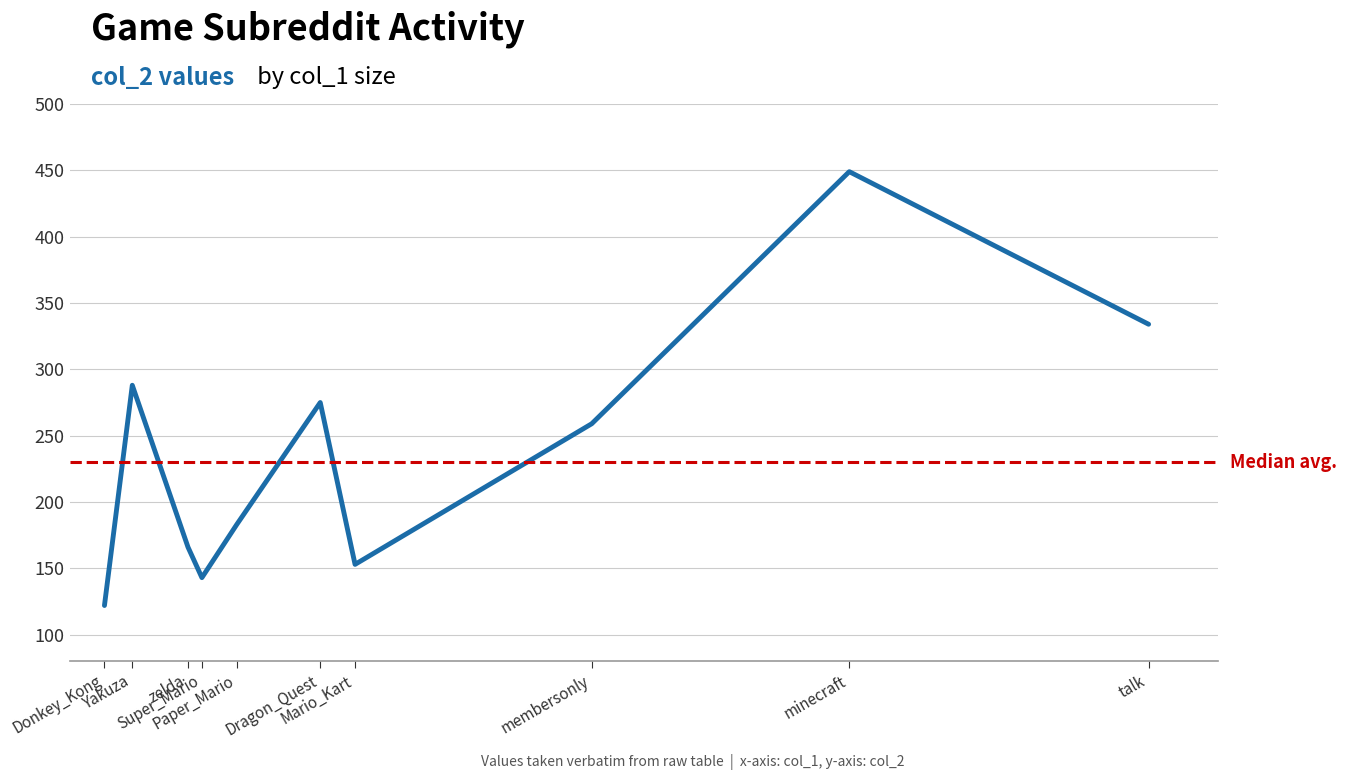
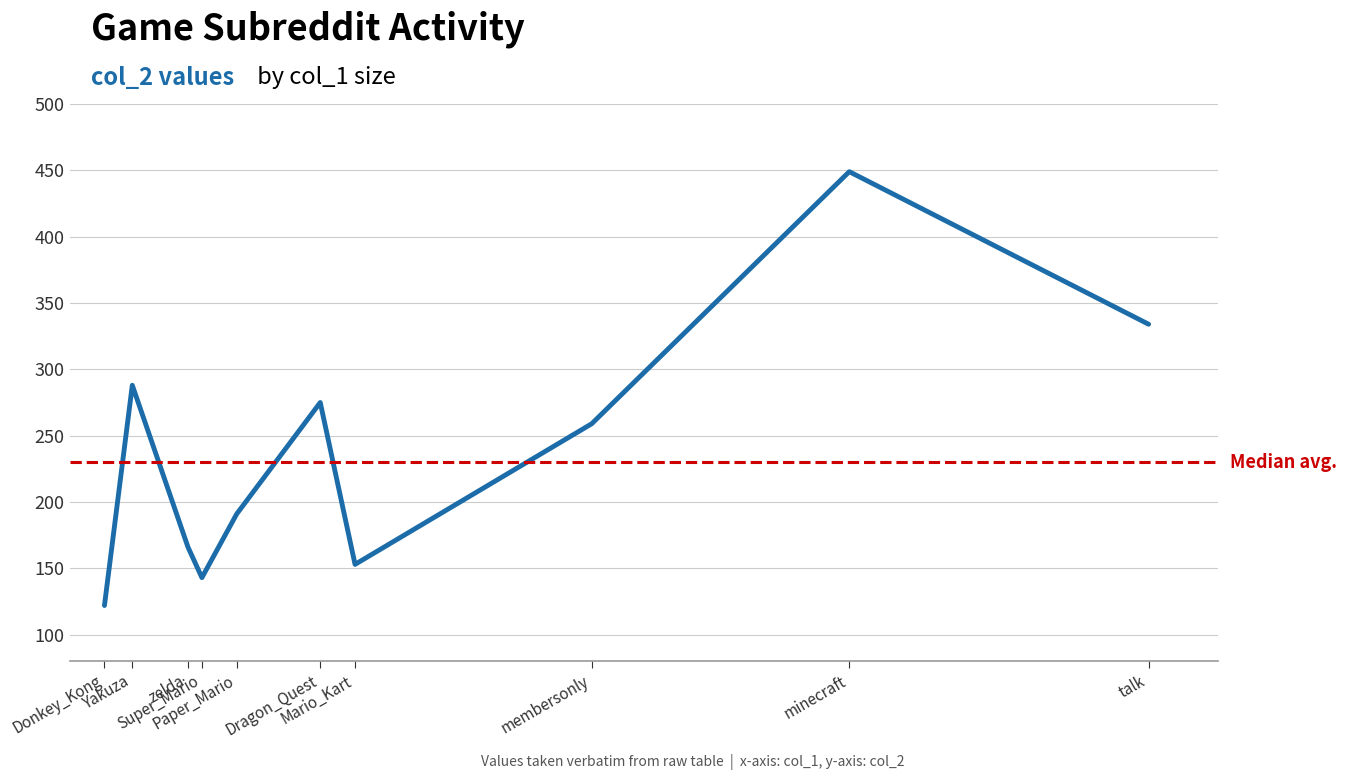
Paper_Mario: 183 -> 191
